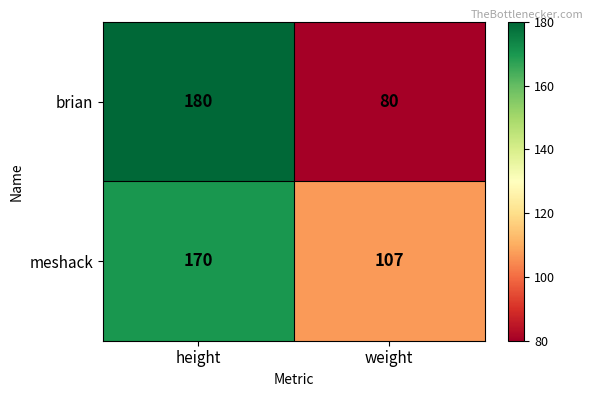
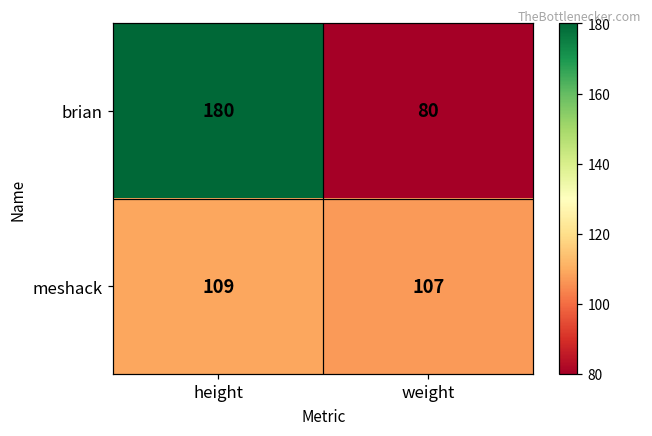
meshack, height: 170 -> 109
